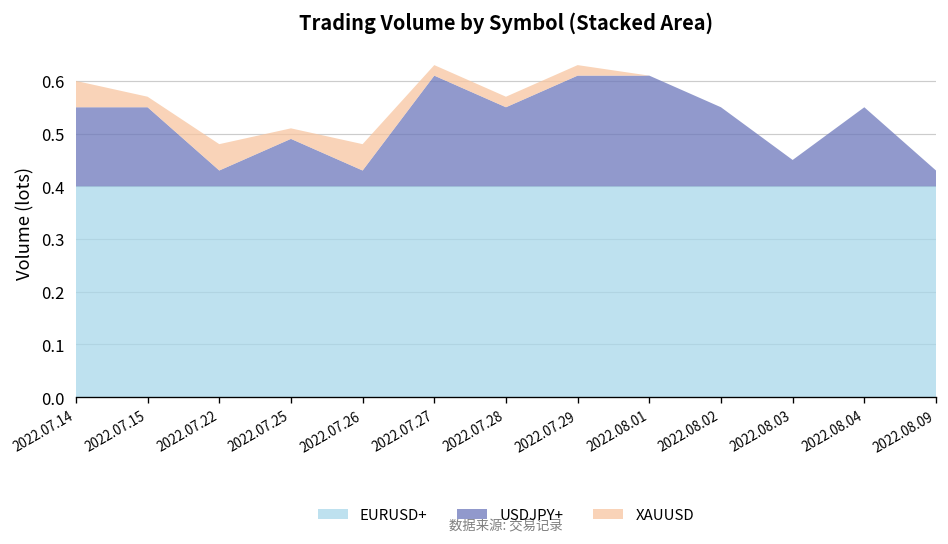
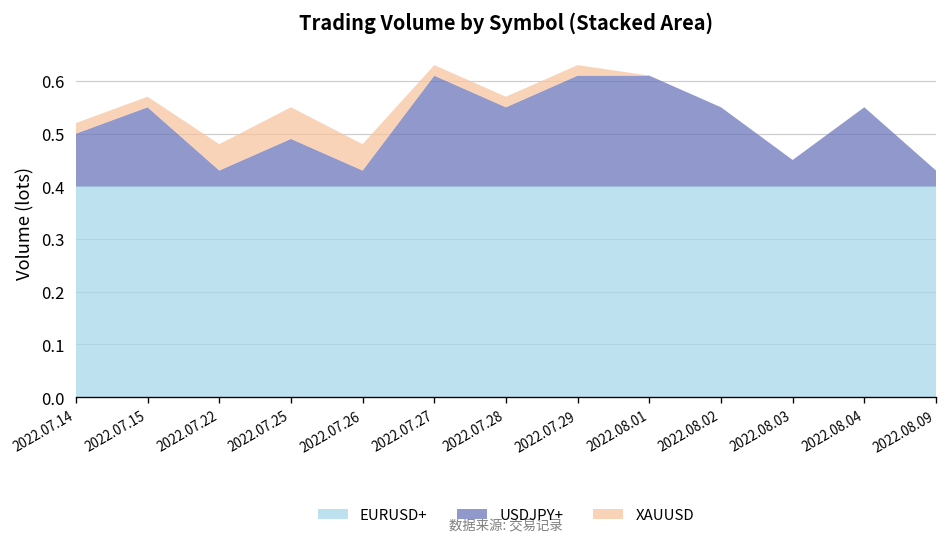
USDJPY+, 2022.07.14: 0.15 -> 0.10
XAUUSD, 2022.07.14: 0.05 -> 0.02
XAUUSD, 2022.07.25: 0.02 -> 0.06
